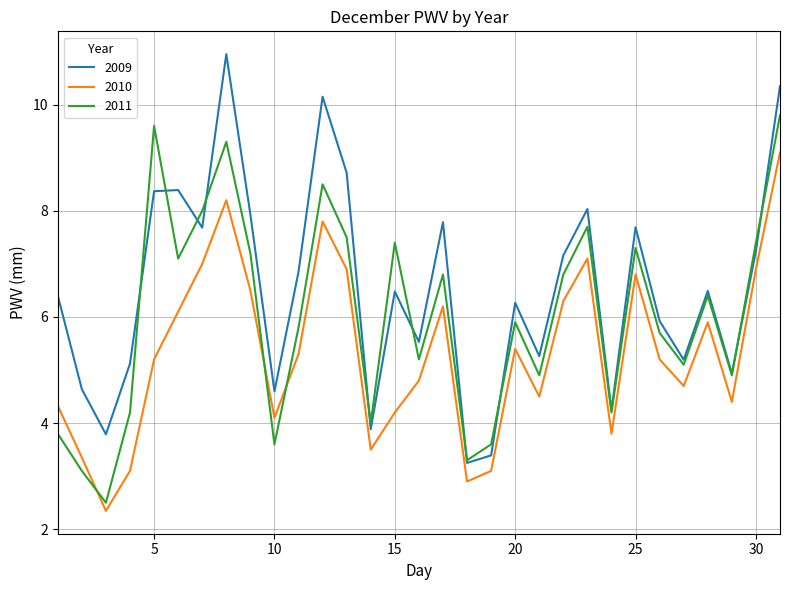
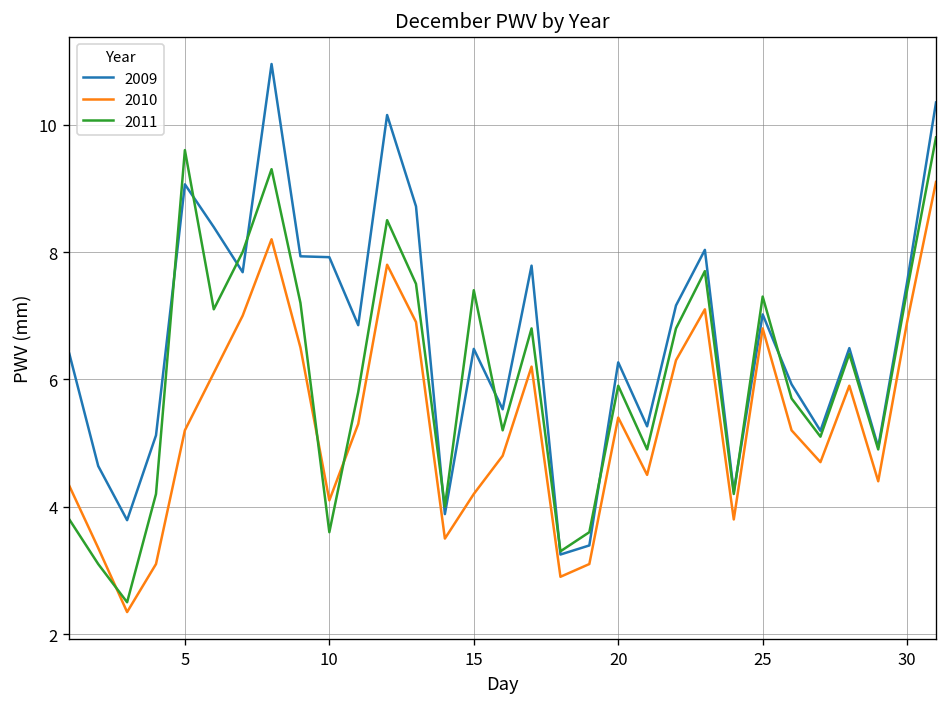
2009, 5: 8.4 -> 9.1
2009, 10: 4.6 -> 7.9
2009, 25: 7.7 -> 7.0
2009, 30: 7.2 -> 7.5
